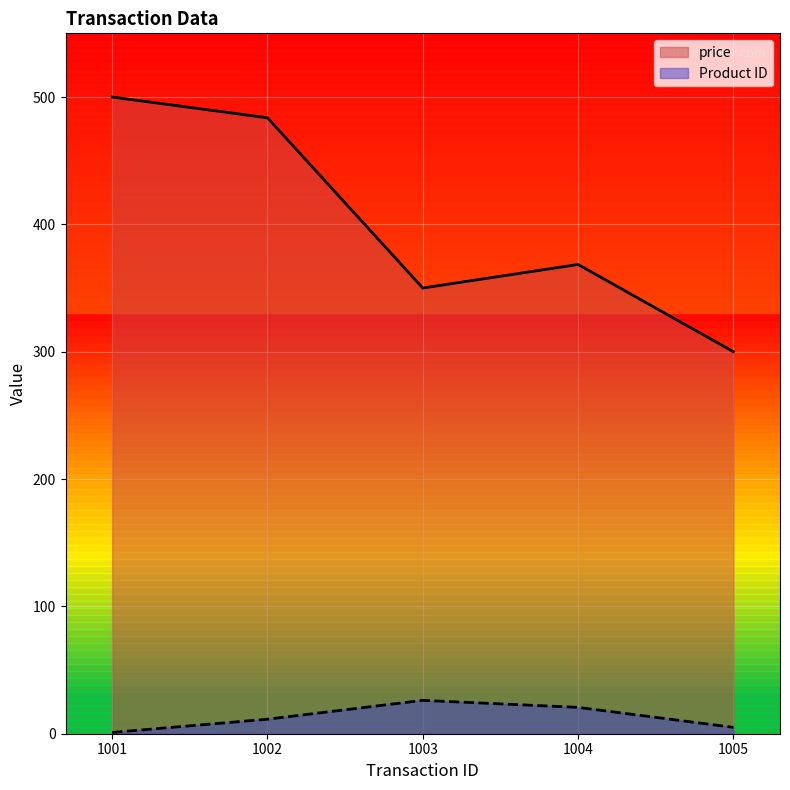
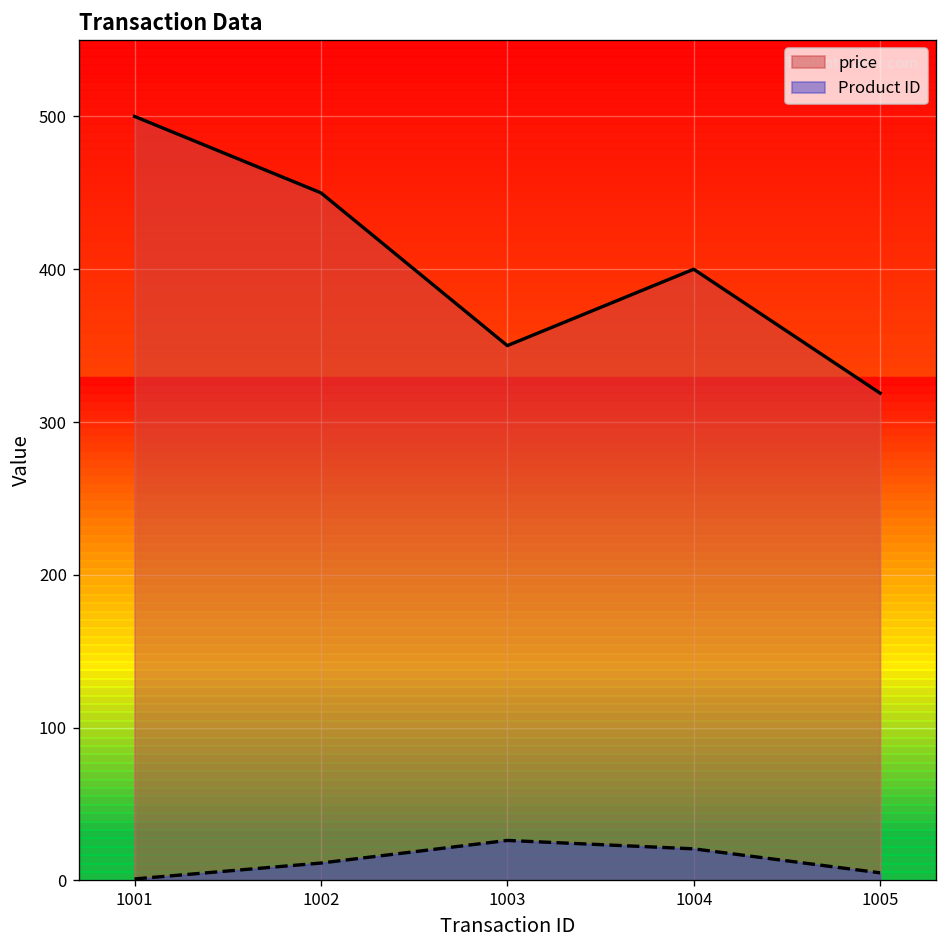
price, 1002: 484 -> 450
price, 1004: 369 -> 400
price, 1005: 300 -> 319
